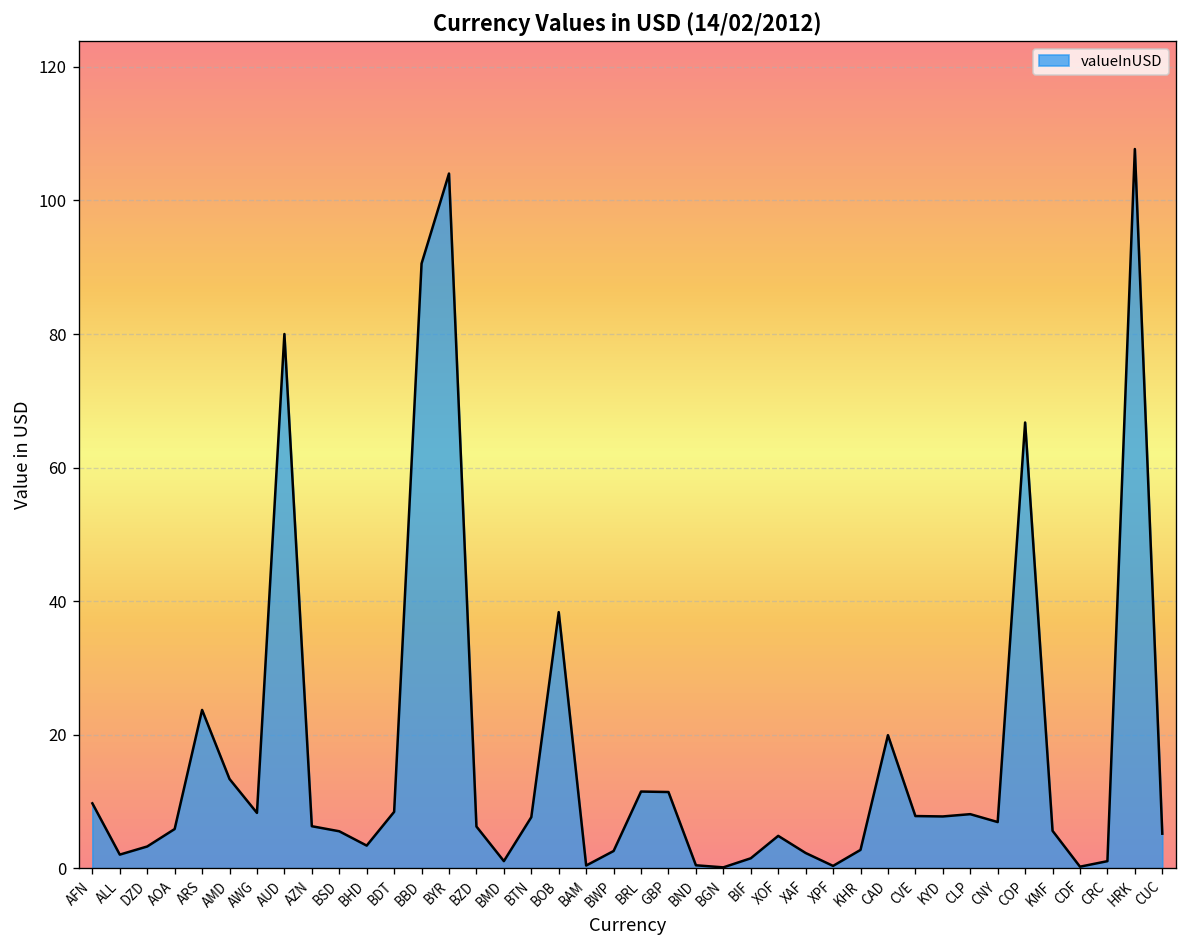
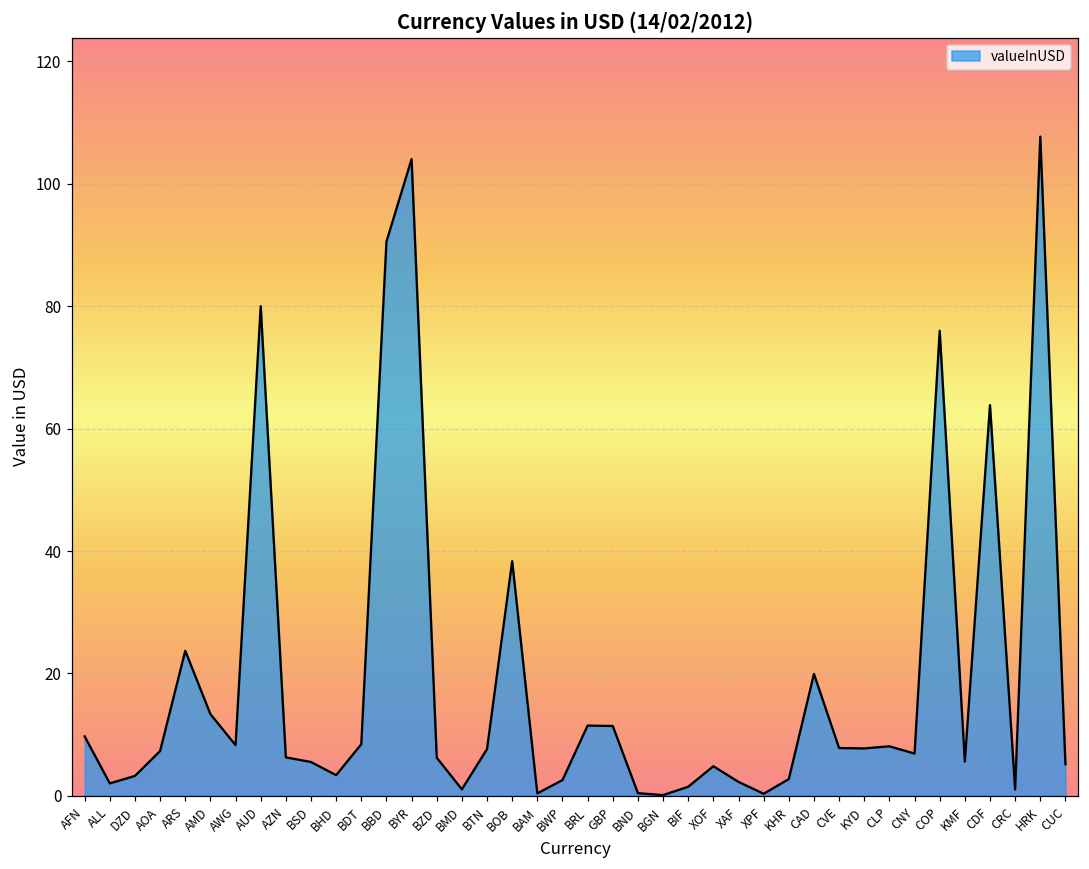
AOA: 6 -> 7
COP: 67 -> 76
CDF: 0 -> 64
